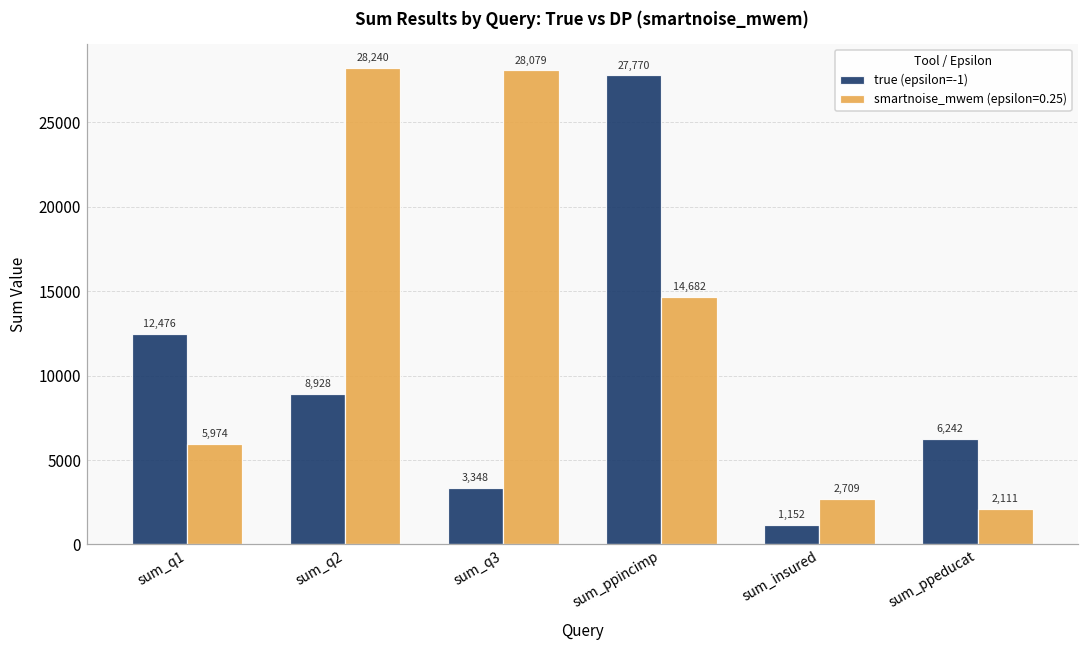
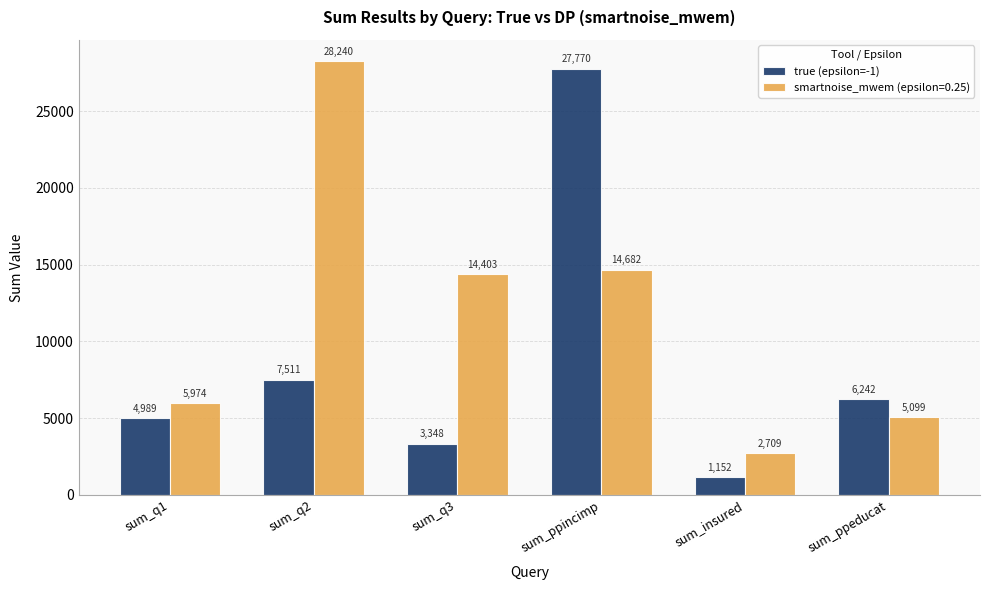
true (epsilon=-1), sum_q1: 12,476 -> 4,989
true (epsilon=-1), sum_q2: 8,928 -> 7,511
smartnoise_mwem (epsilon=0.25), sum_q3: 28,079 -> 14,403
smartnoise_mwem (epsilon=0.25), sum_ppeducat: 2,111 -> 5,099
